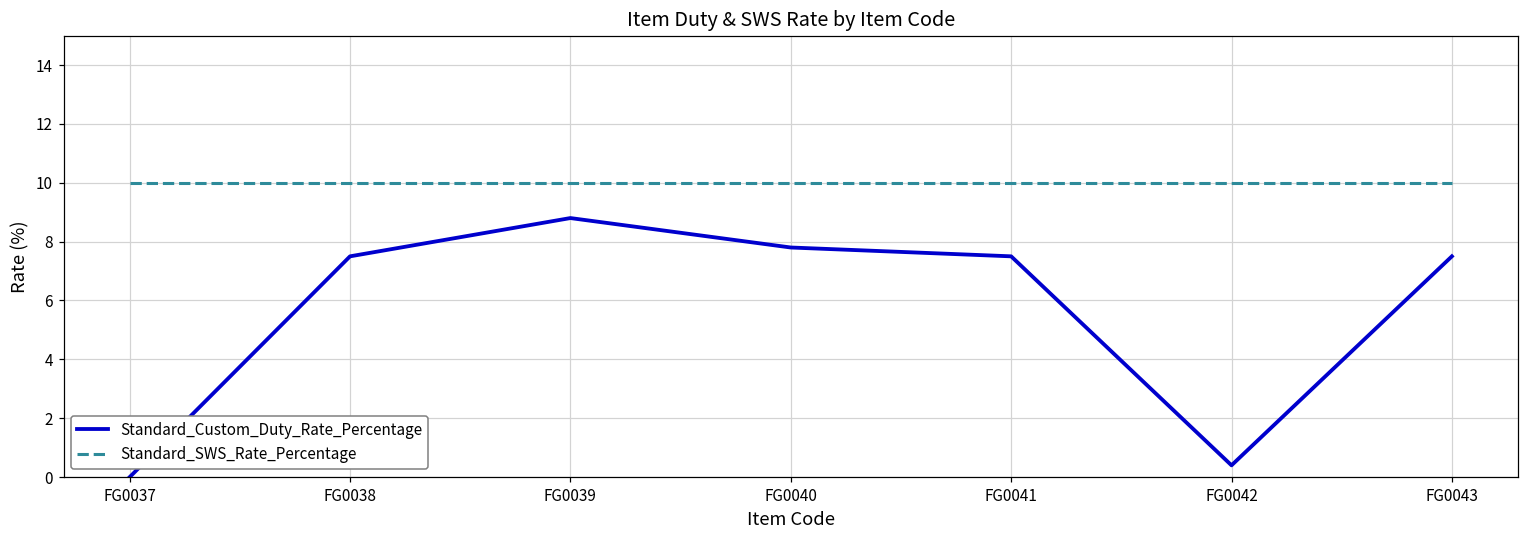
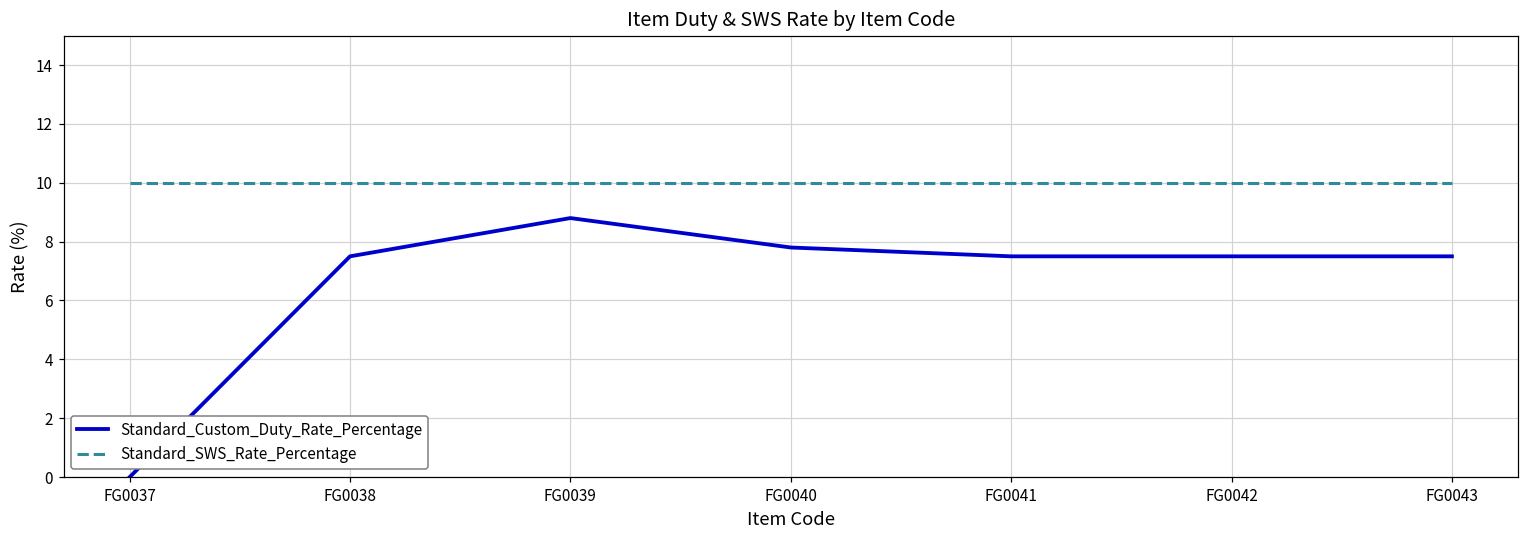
Standard_Custom_Duty_Rate_Percentage, FG0042: 0.4 -> 7.5
